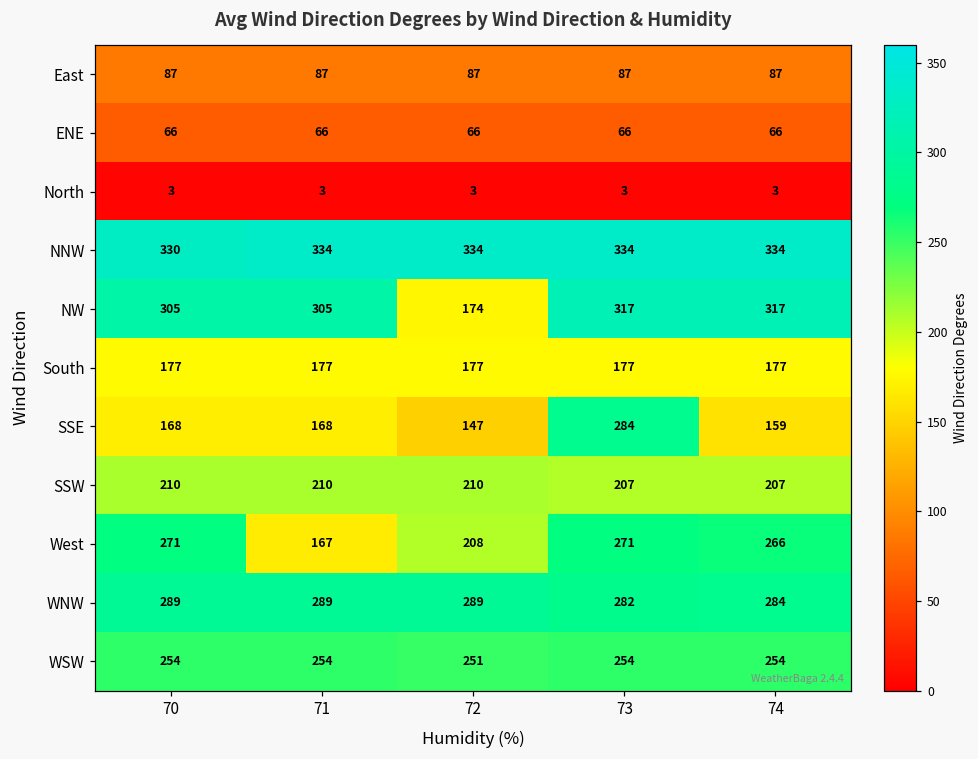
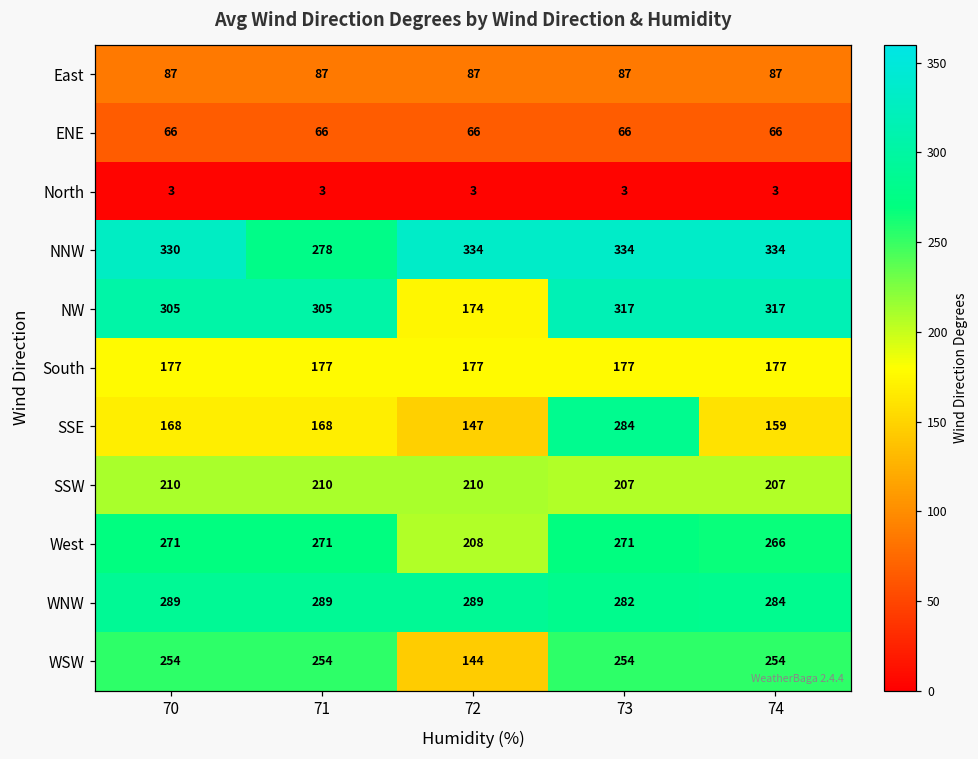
NNW, 71: 334 -> 278
West, 71: 167 -> 271
WSW, 72: 251 -> 144
